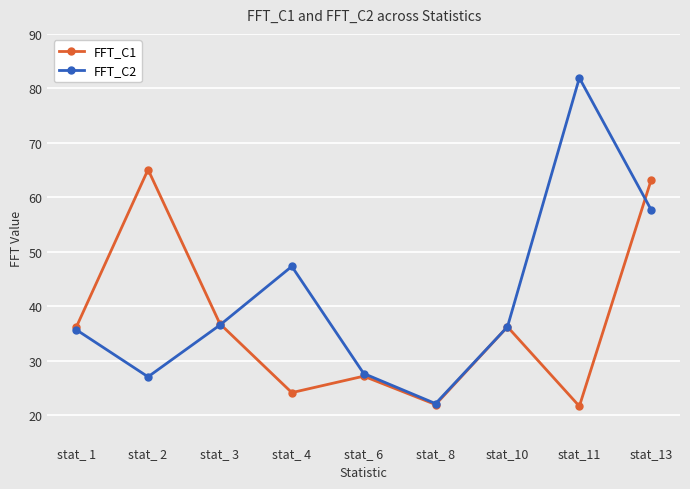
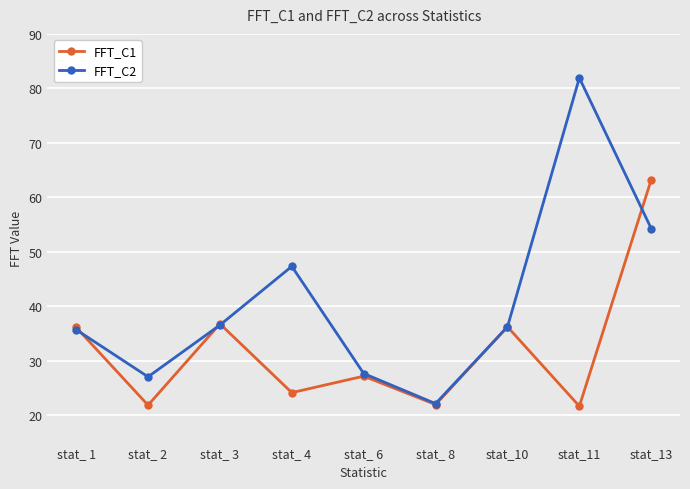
FFT_C1, stat_ 2: 65 -> 22
FFT_C2, stat_13: 58 -> 54
